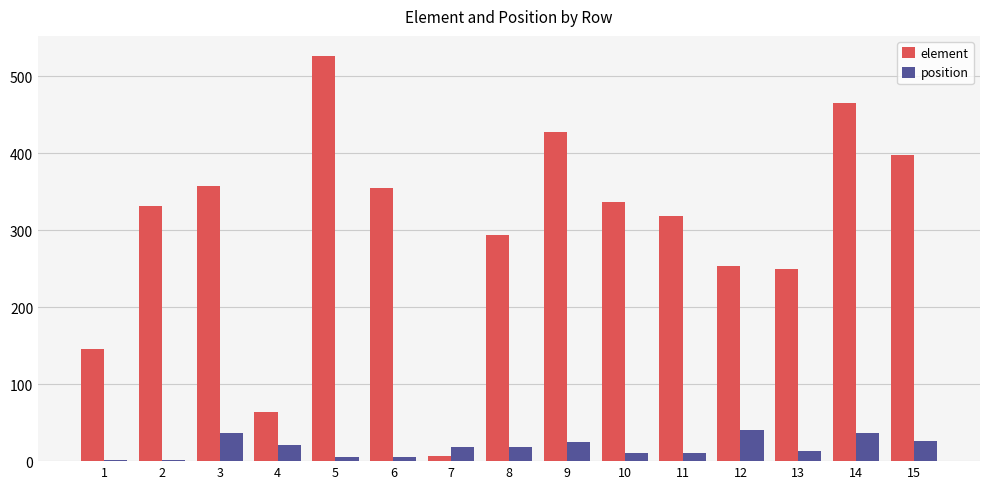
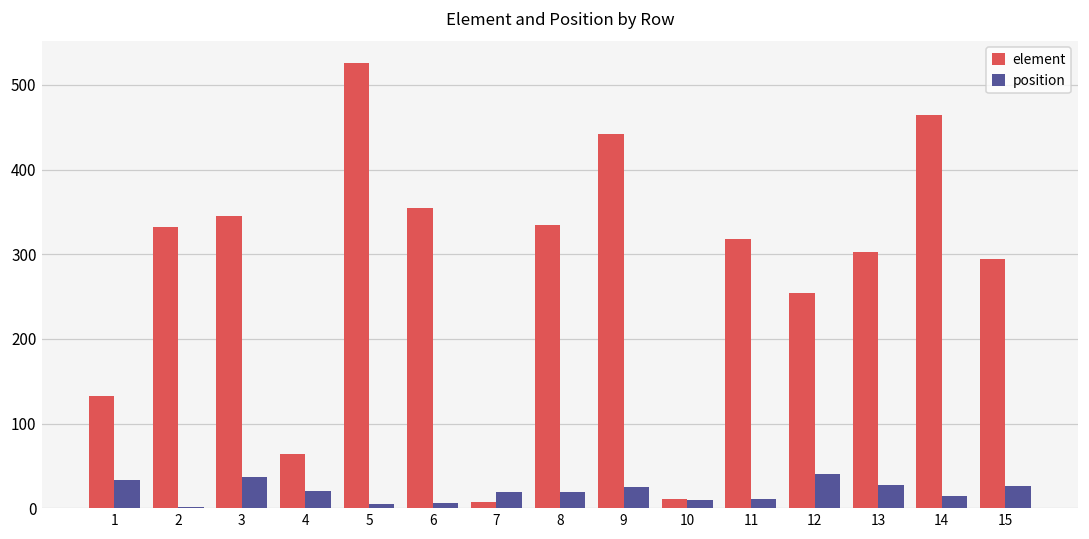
element, 1: 150 -> 130
position, 1: 0 -> 30
element, 3: 360 -> 350
element, 8: 290 -> 340
element, 9: 430 -> 440
element, 10: 340 -> 10
element, 13: 250 -> 300
position, 13: 10 -> 30
position, 14: 40 -> 10
element, 15: 400 -> 300
